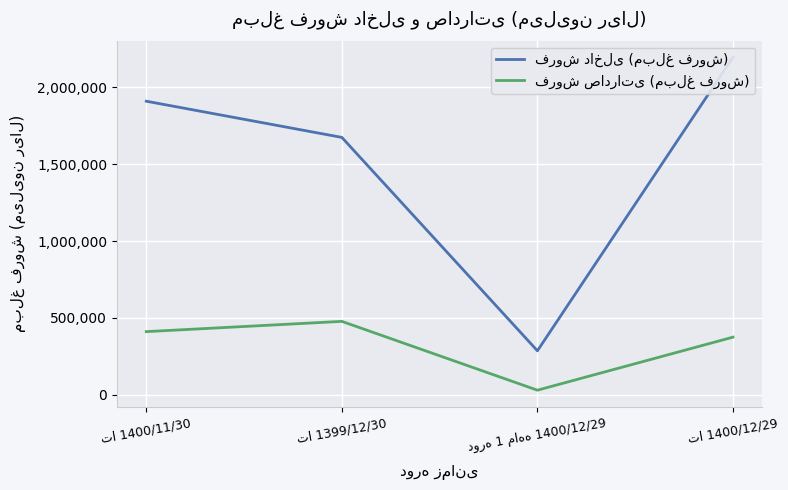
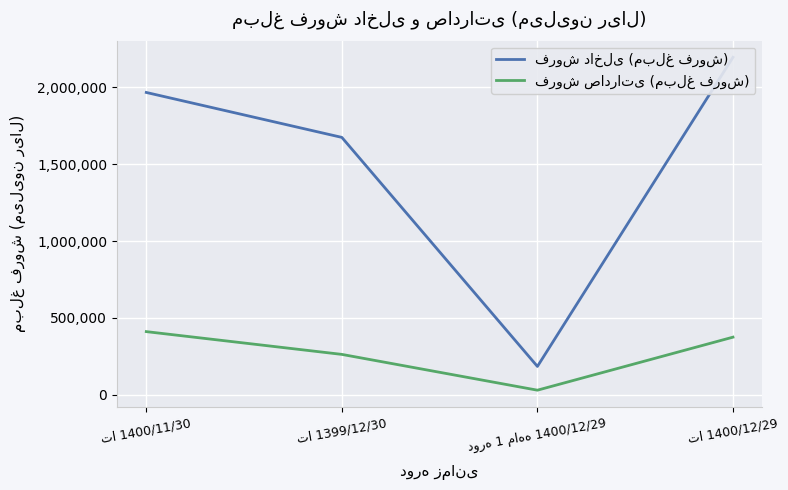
فروش داخلی (مبلغ فروش), تا 1400/11/30: 1,910,000 -> 1,970,000
فروش صادراتی (مبلغ فروش), تا 1399/12/30: 480,000 -> 260,000
فروش داخلی (مبلغ فروش), دوره 1 ماهه 1400/12/29: 290,000 -> 180,000
